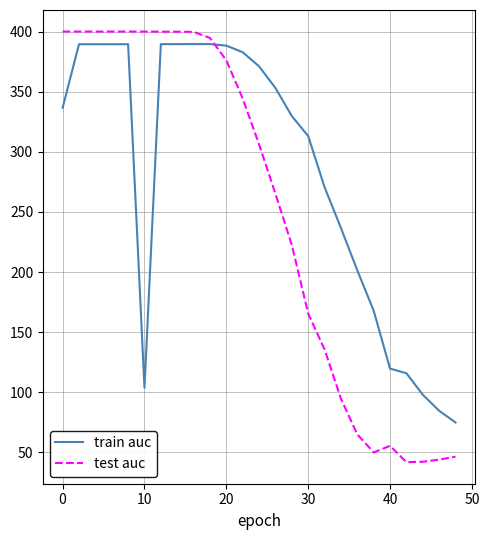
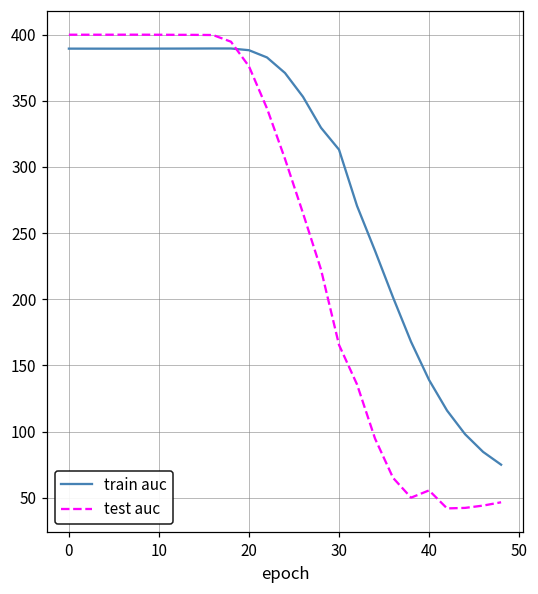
train auc, 0: 337 -> 389
train auc, 10: 104 -> 389
train auc, 40: 120 -> 139
